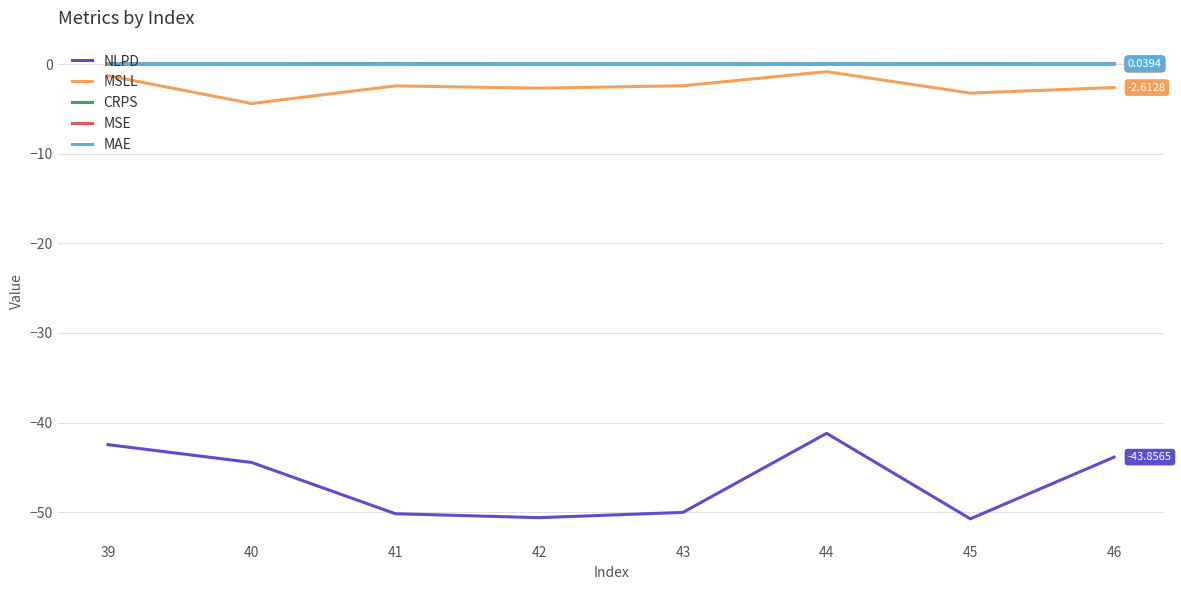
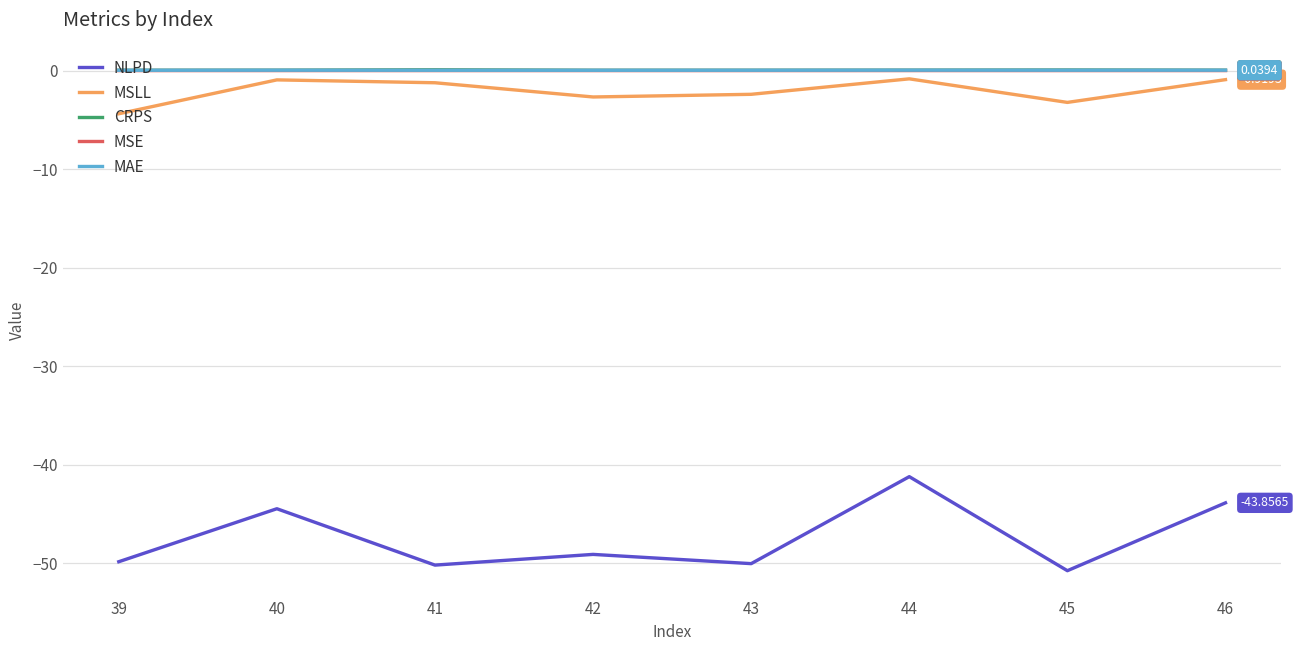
NLPD, 39: -42 -> -50
MSLL, 39: -1 -> -4
MSLL, 40: -4 -> -1
MSLL, 41: -2 -> -1
NLPD, 42: -51 -> -49
MSLL, 46: -2.6128 -> -0.9193
